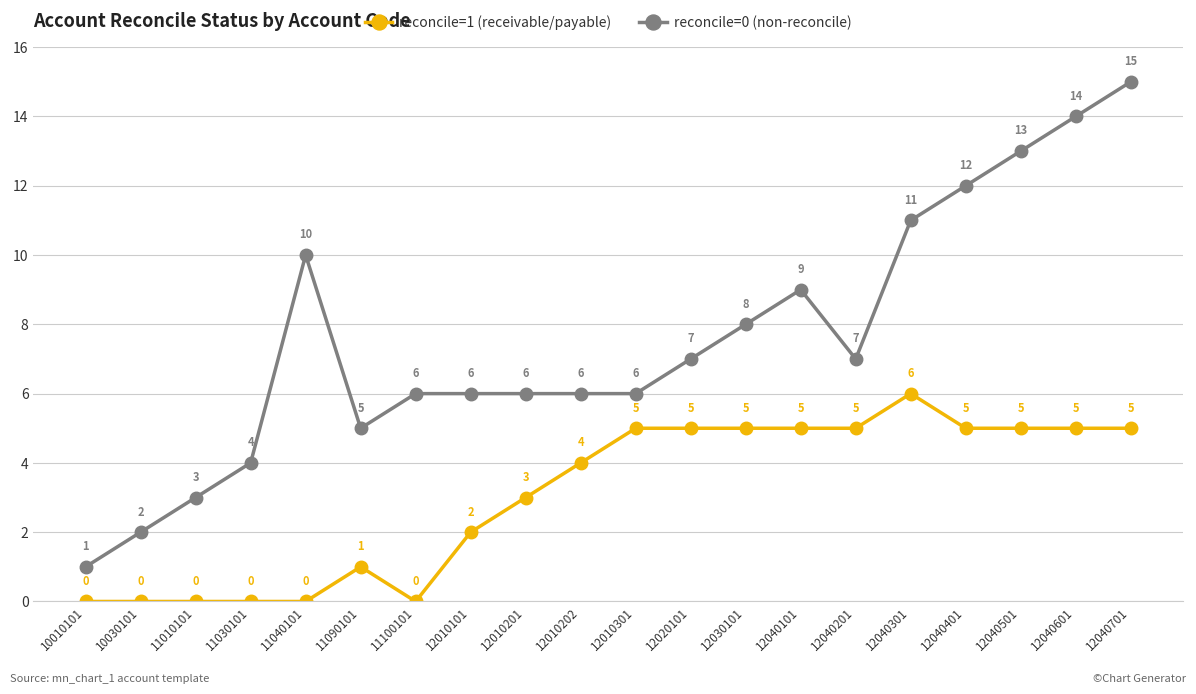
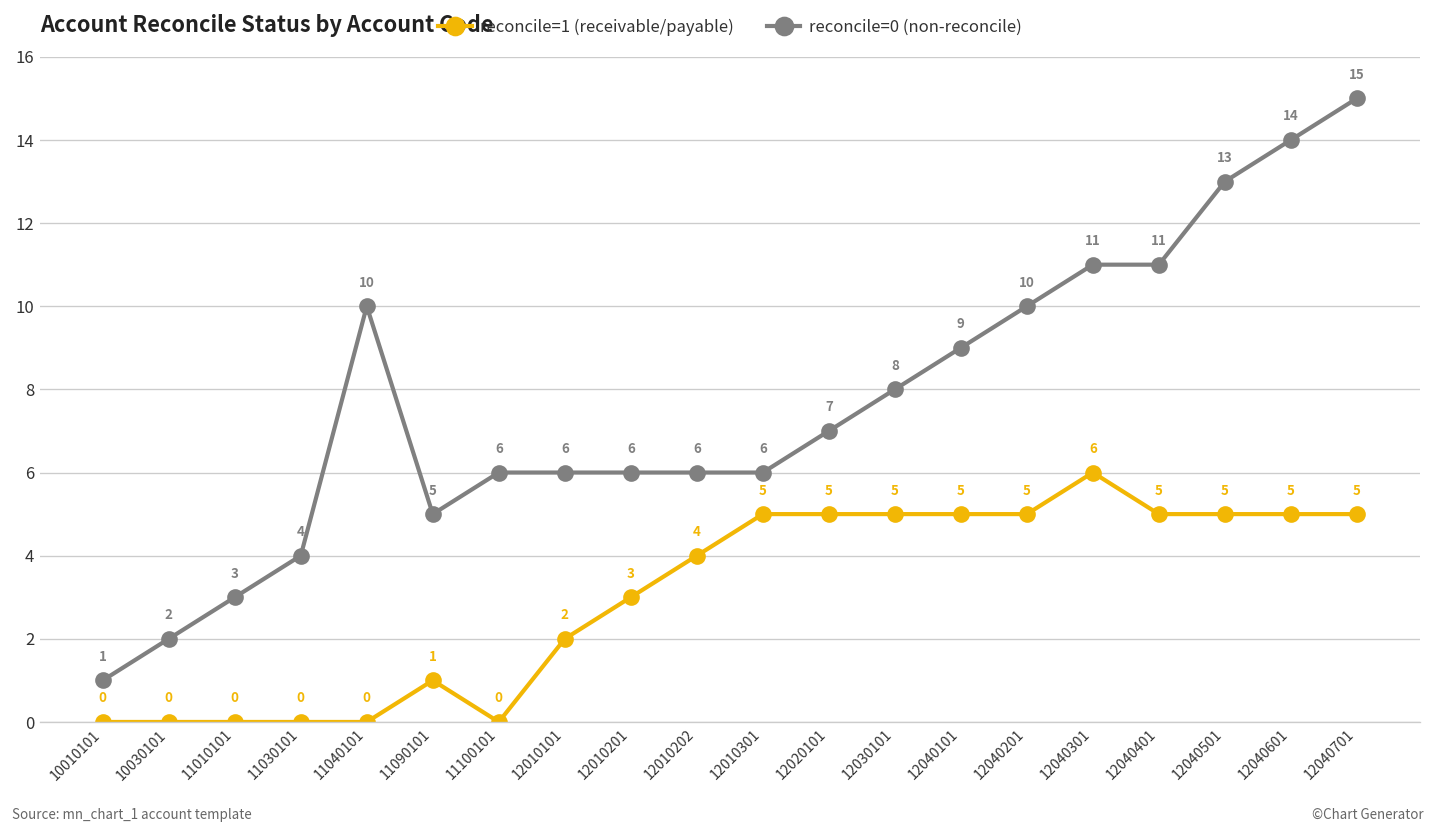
reconcile=0 (non-reconcile), 12040201: 7 -> 10
reconcile=0 (non-reconcile), 12040401: 12 -> 11
